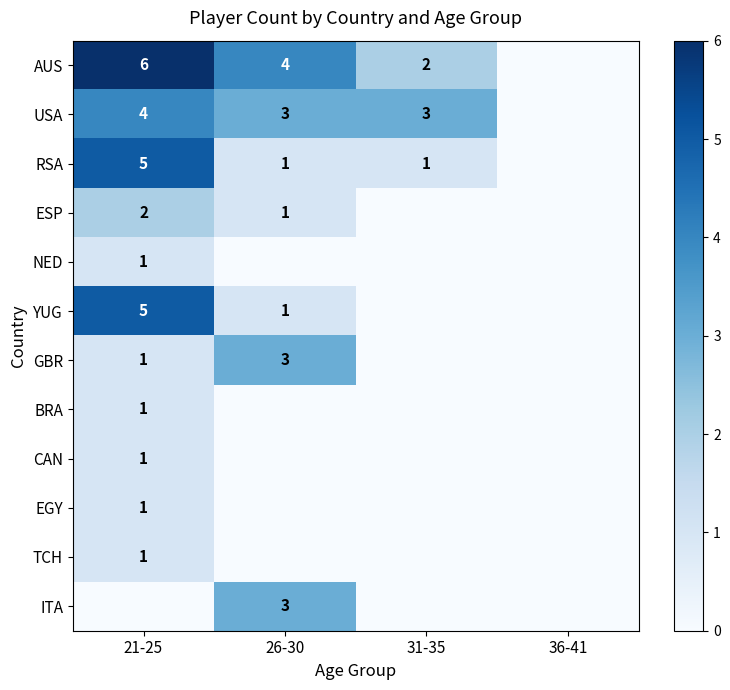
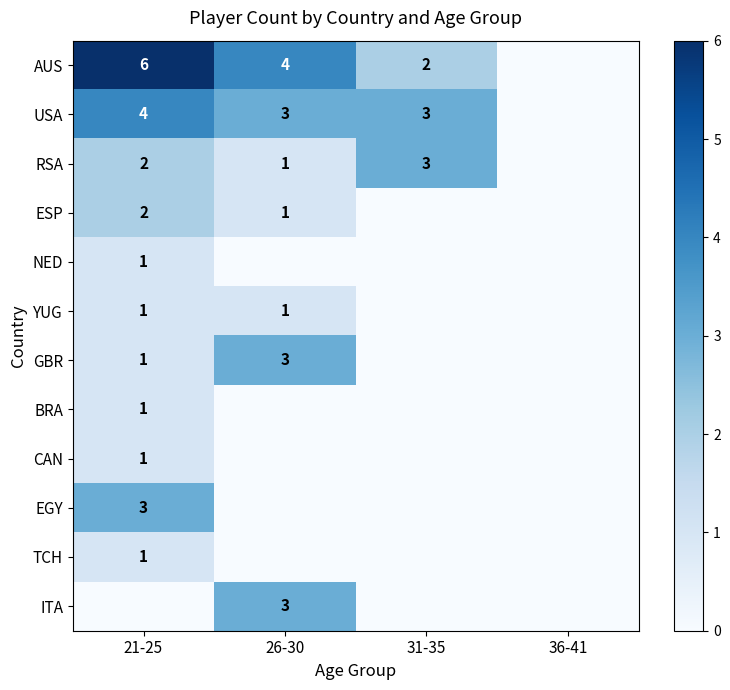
RSA, 21-25: 5 -> 2
RSA, 31-35: 1 -> 3
YUG, 21-25: 5 -> 1
EGY, 21-25: 1 -> 3
